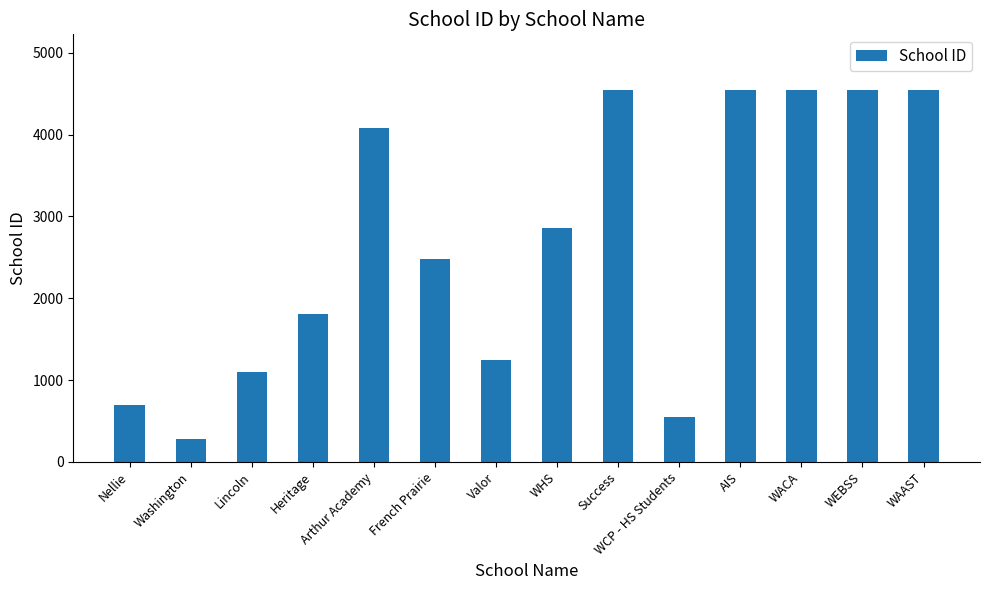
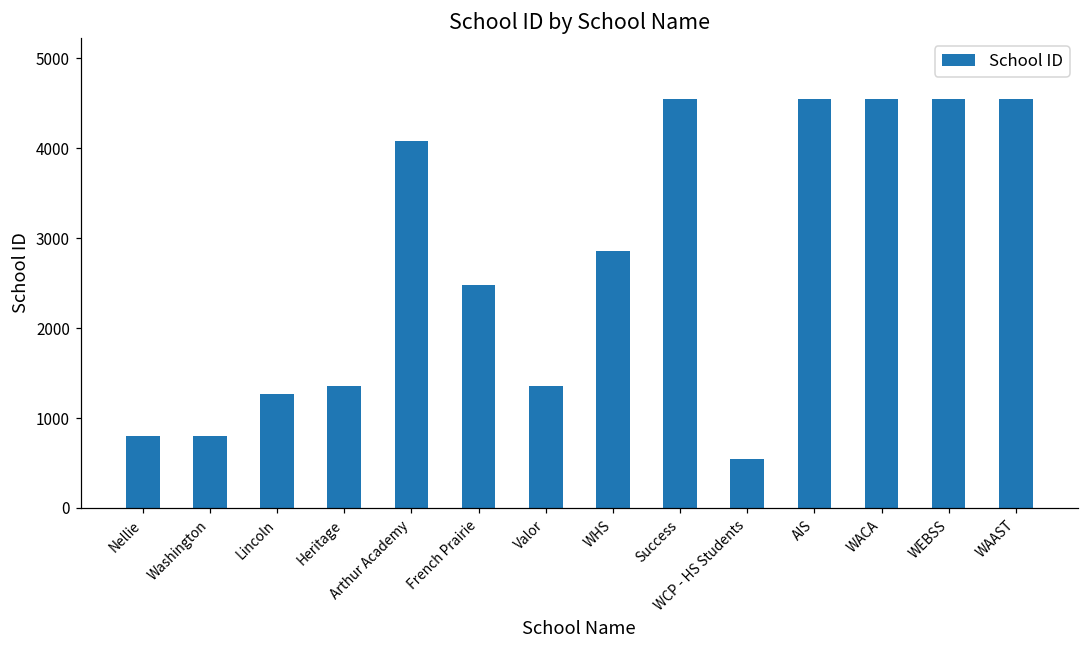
Nellie: 700 -> 800
Washington: 300 -> 800
Lincoln: 1100 -> 1300
Heritage: 1800 -> 1400
Valor: 1200 -> 1400
